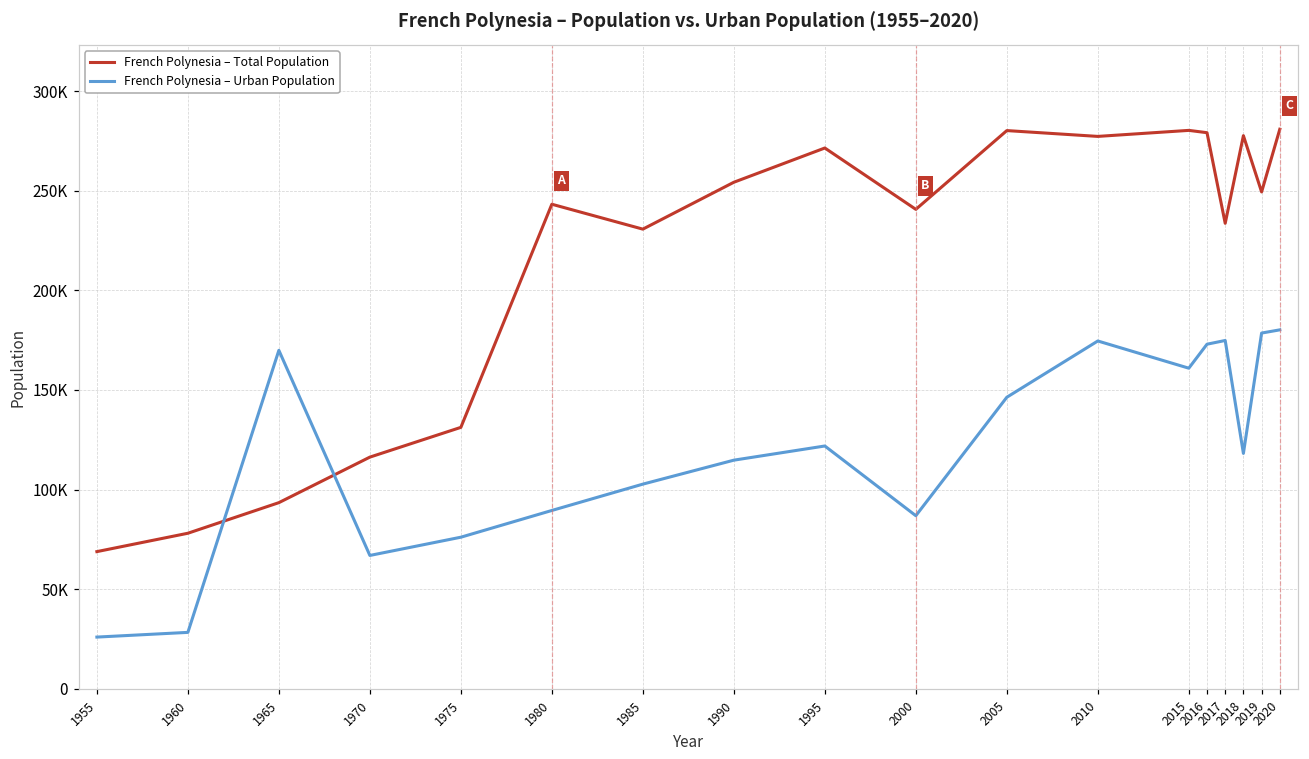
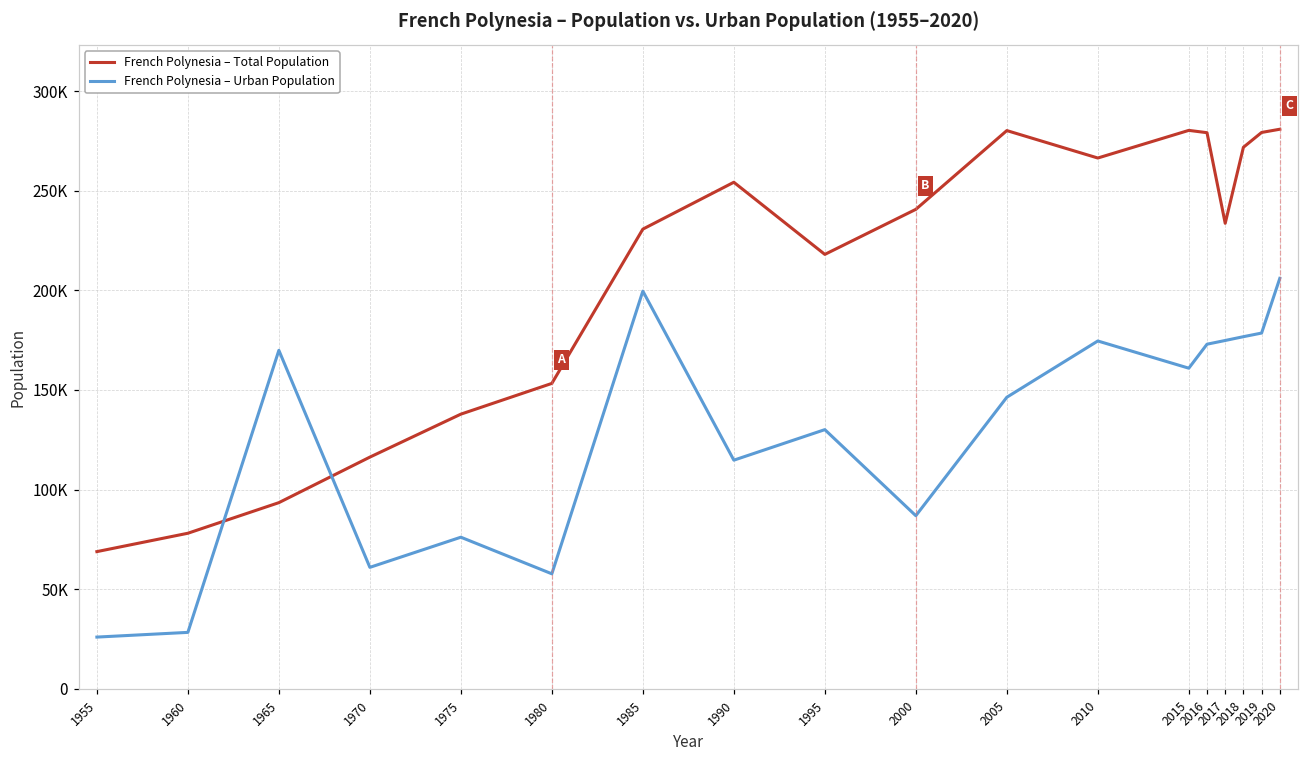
French Polynesia – Urban Population, 1970: 67000 -> 61000
French Polynesia – Total Population, 1975: 131000 -> 138000
French Polynesia – Total Population, 1980: 243000 -> 153000
French Polynesia – Urban Population, 1980: 90000 -> 58000
French Polynesia – Urban Population, 1985: 103000 -> 200000
French Polynesia – Total Population, 1995: 271000 -> 218000
French Polynesia – Urban Population, 1995: 122000 -> 130000
French Polynesia – Total Population, 2010: 277000 -> 266000
French Polynesia – Total Population, 2018: 278000 -> 272000
French Polynesia – Urban Population, 2018: 118000 -> 177000
French Polynesia – Total Population, 2019: 249000 -> 279000
French Polynesia – Urban Population, 2020: 180000 -> 206000
